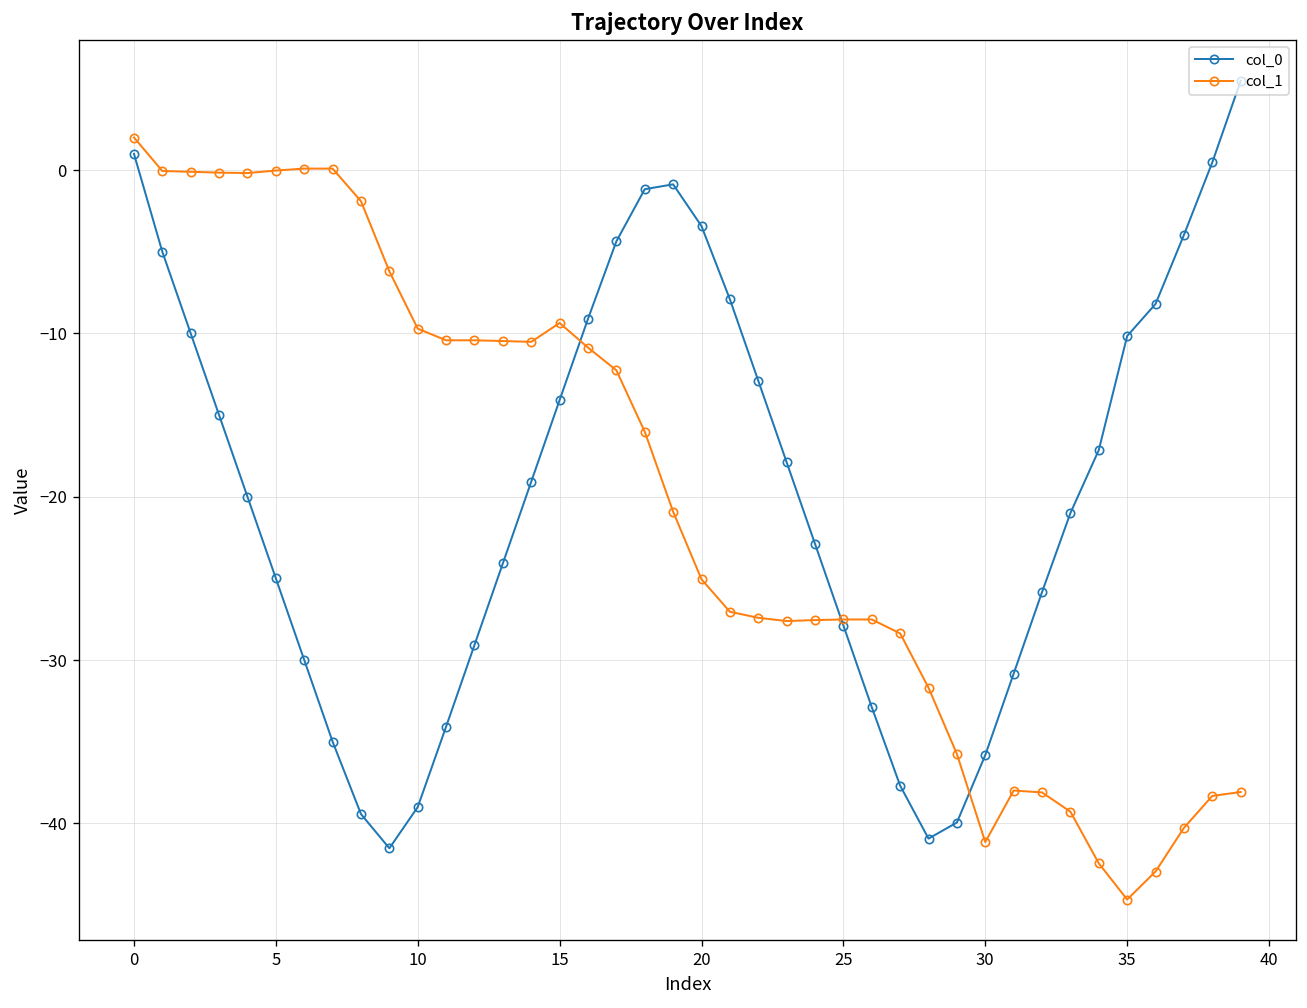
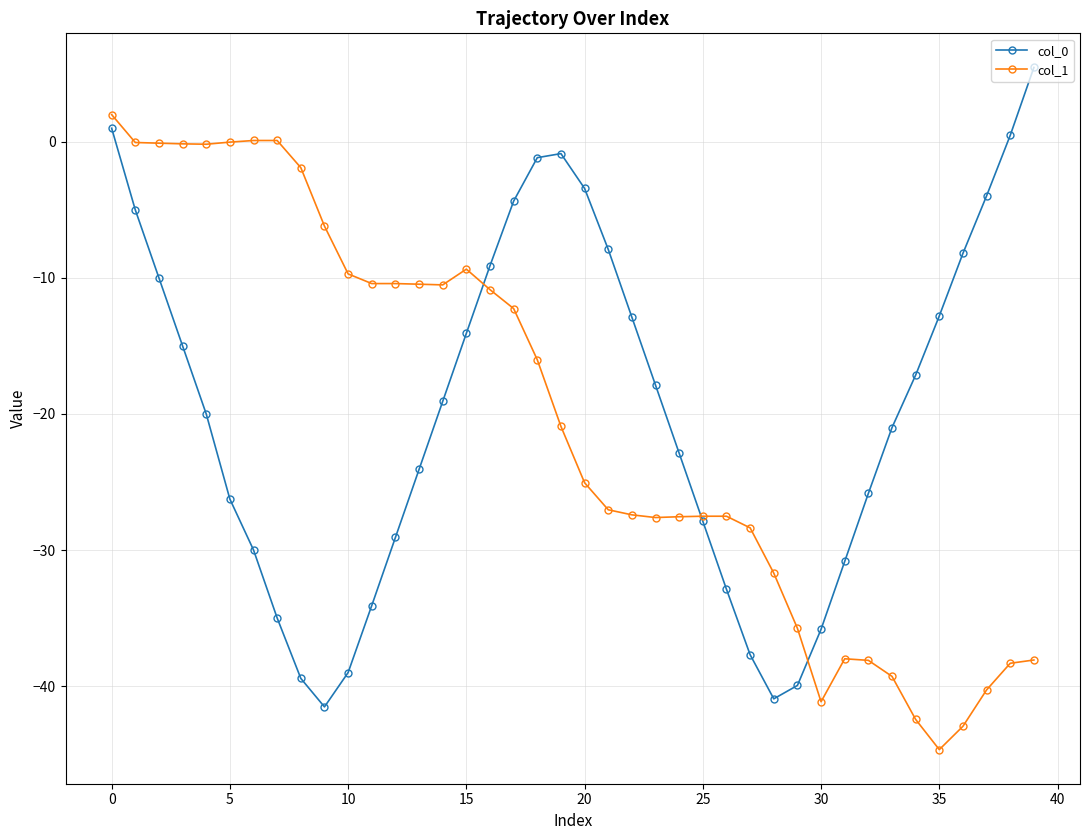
col_0, 5: -25.0 -> -26.3
col_0, 35: -10.2 -> -12.8
